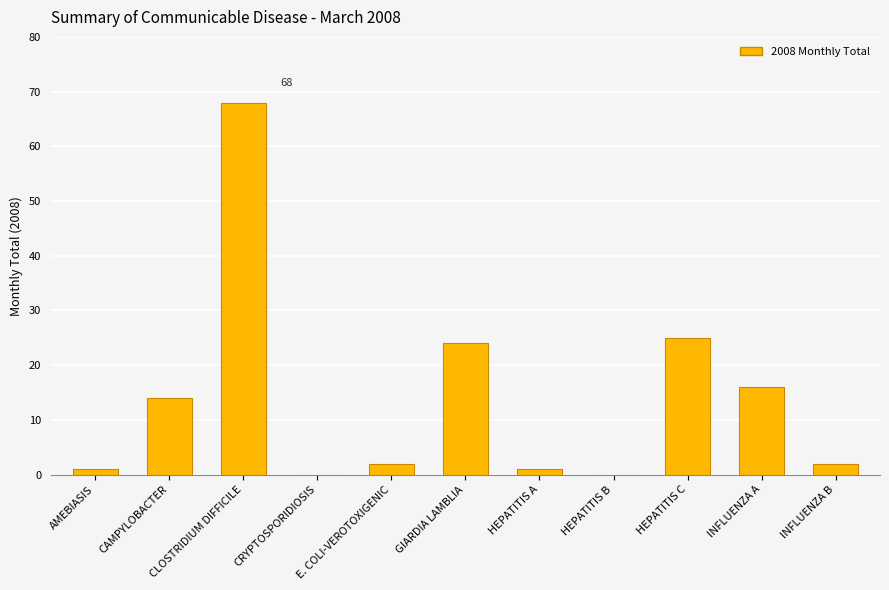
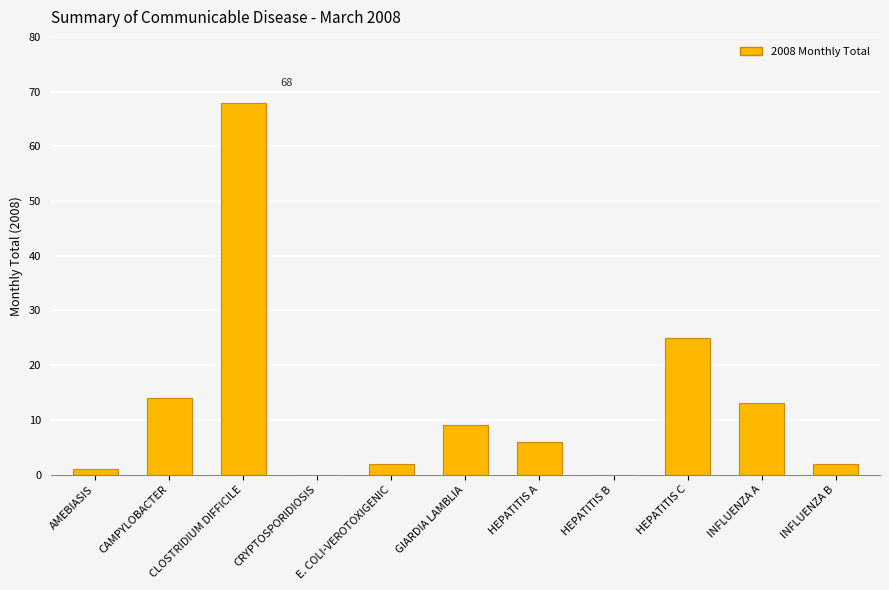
GIARDIA LAMBLIA: 24 -> 9
HEPATITIS A: 1 -> 6
INFLUENZA A: 16 -> 13
